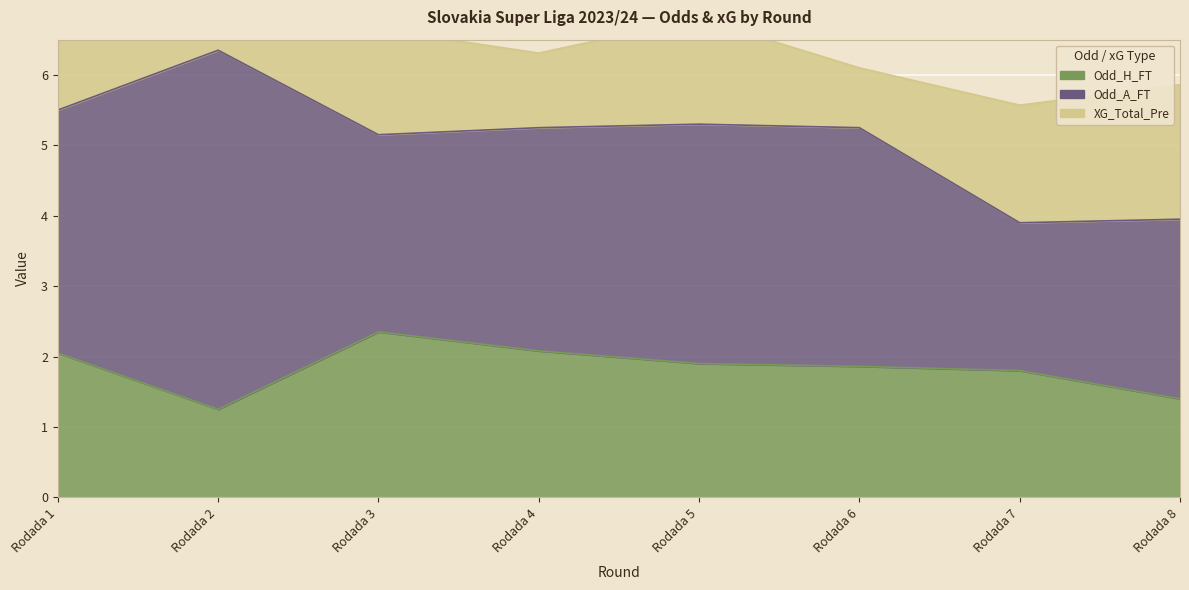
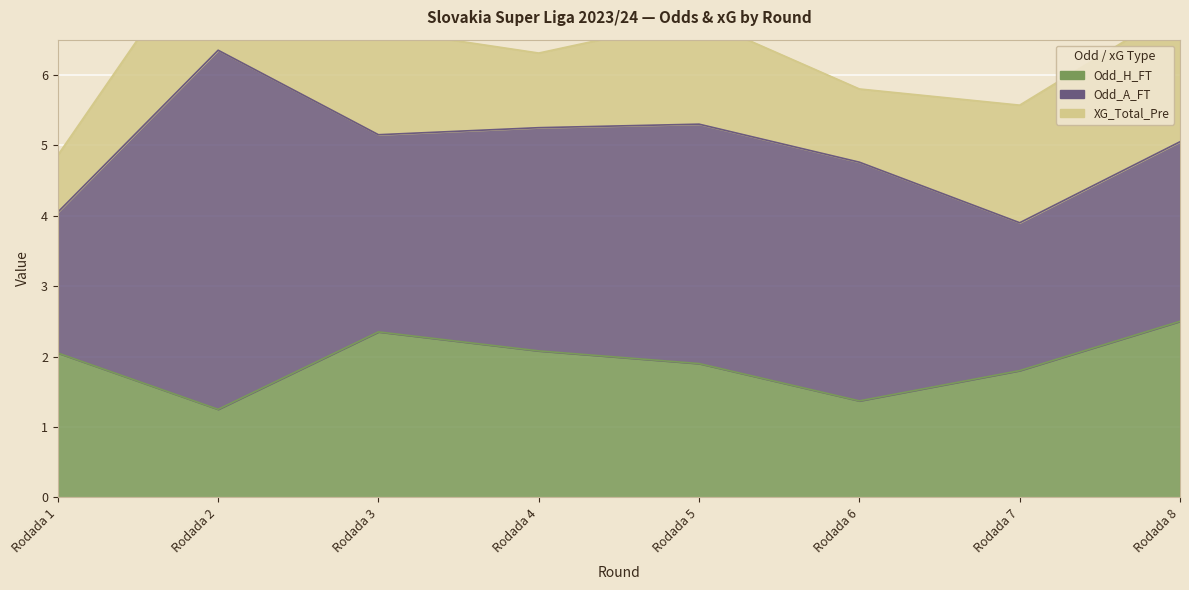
Odd_A_FT, Rodada 1: 3.5 -> 2.0
XG_Total_Pre, Rodada 1: 1.0 -> 0.8
Odd_H_FT, Rodada 6: 1.9 -> 1.4
XG_Total_Pre, Rodada 6: 0.8 -> 1.0
Odd_H_FT, Rodada 8: 1.4 -> 2.5
